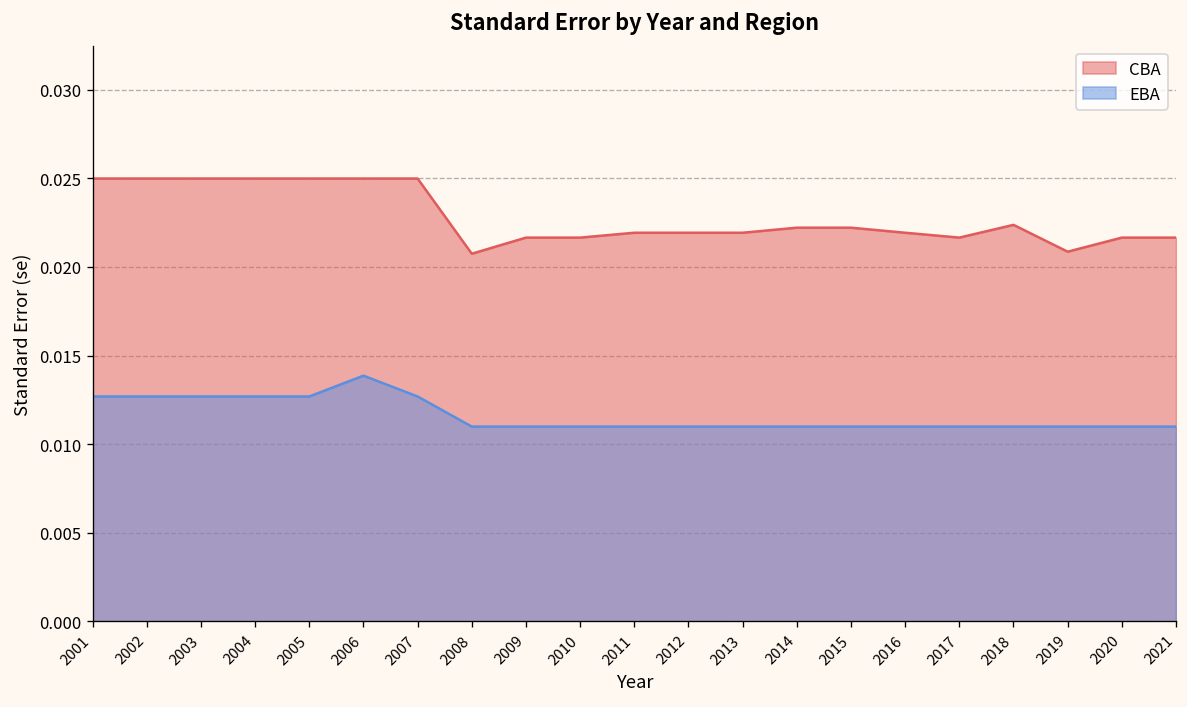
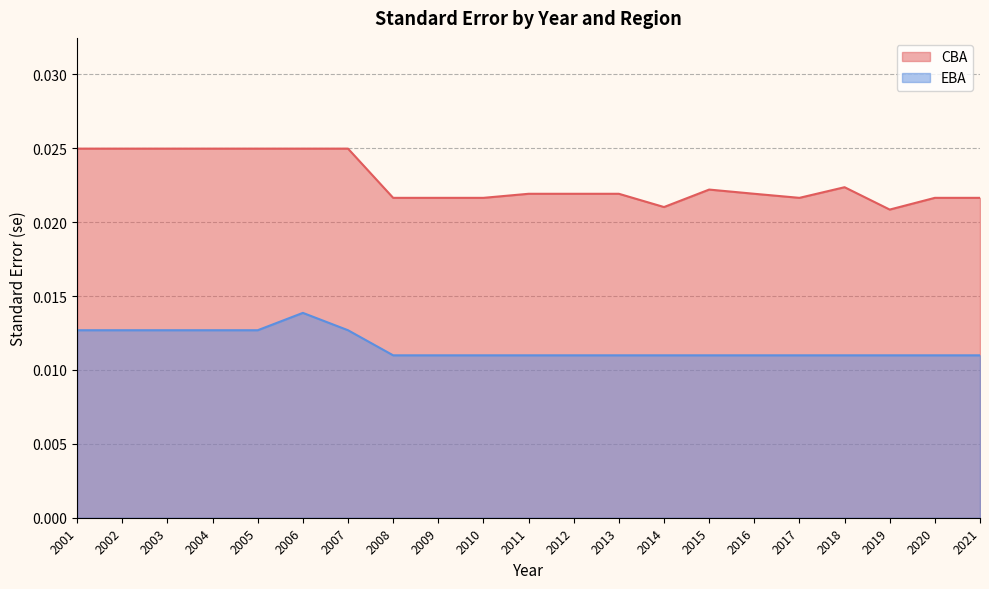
CBA, 2008: 0.0207 -> 0.0217
CBA, 2014: 0.0222 -> 0.0210
